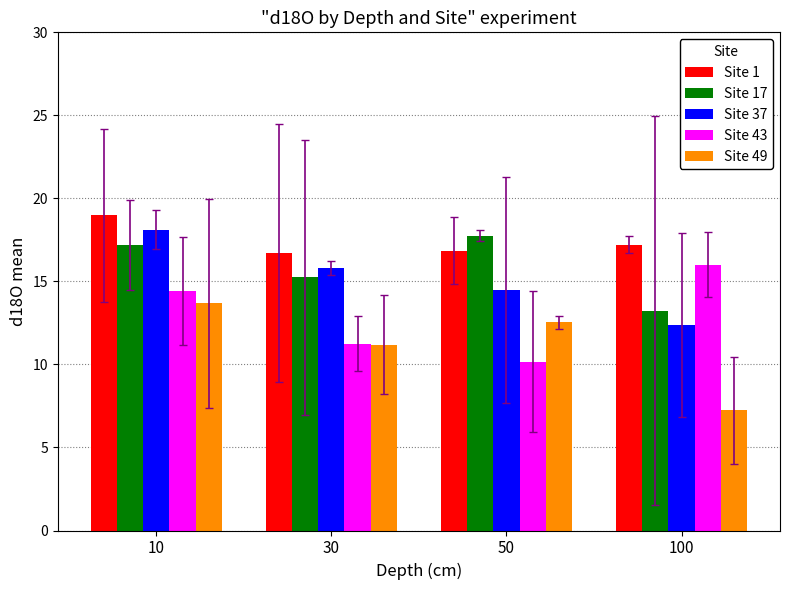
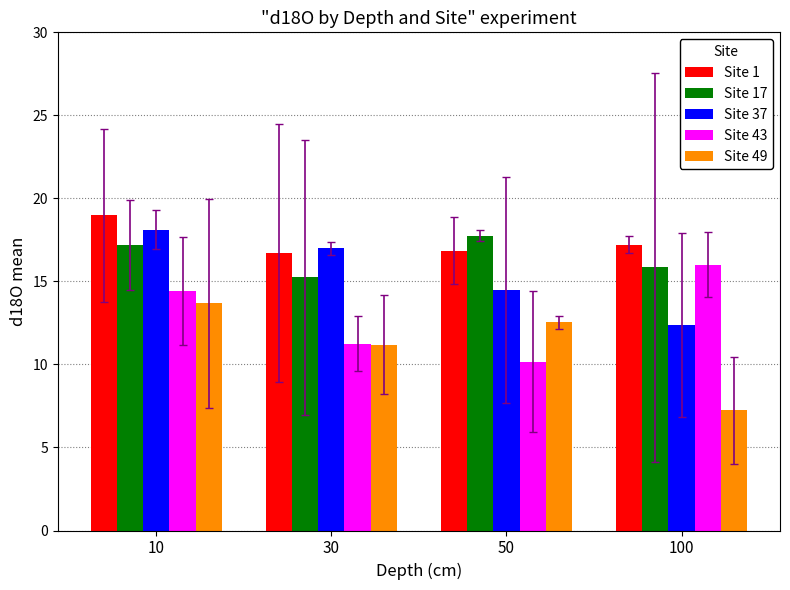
Site 37, 30: 15.8 -> 17.0
Site 17, 100: 13.2 -> 15.8
